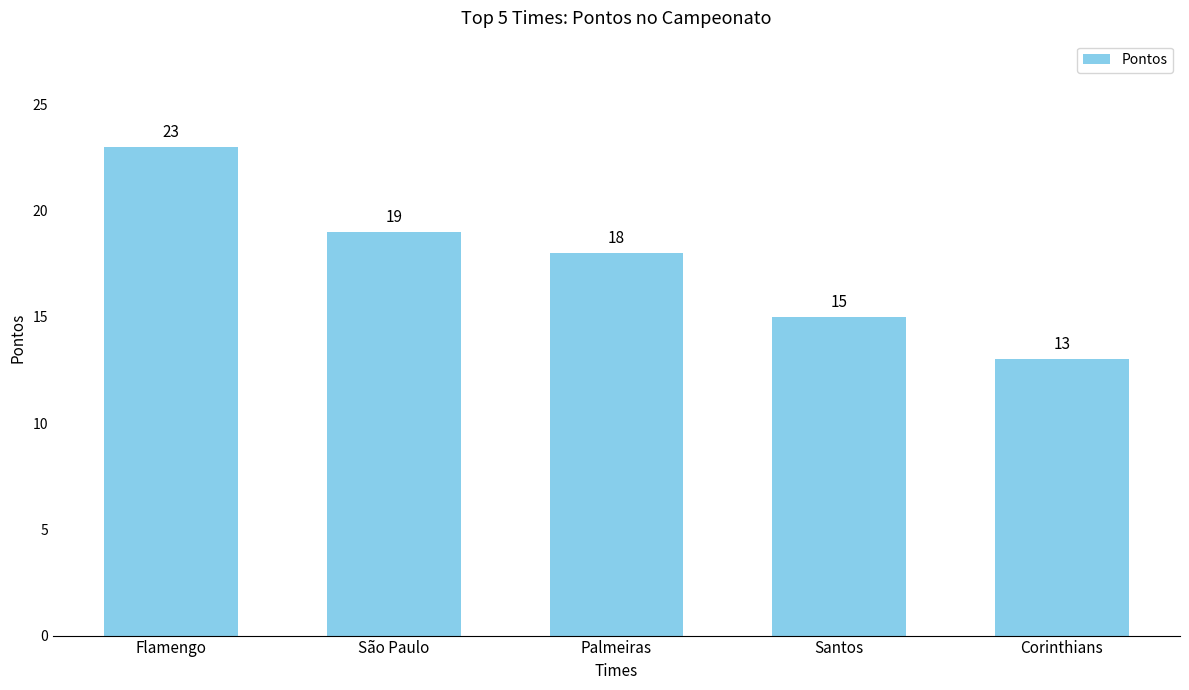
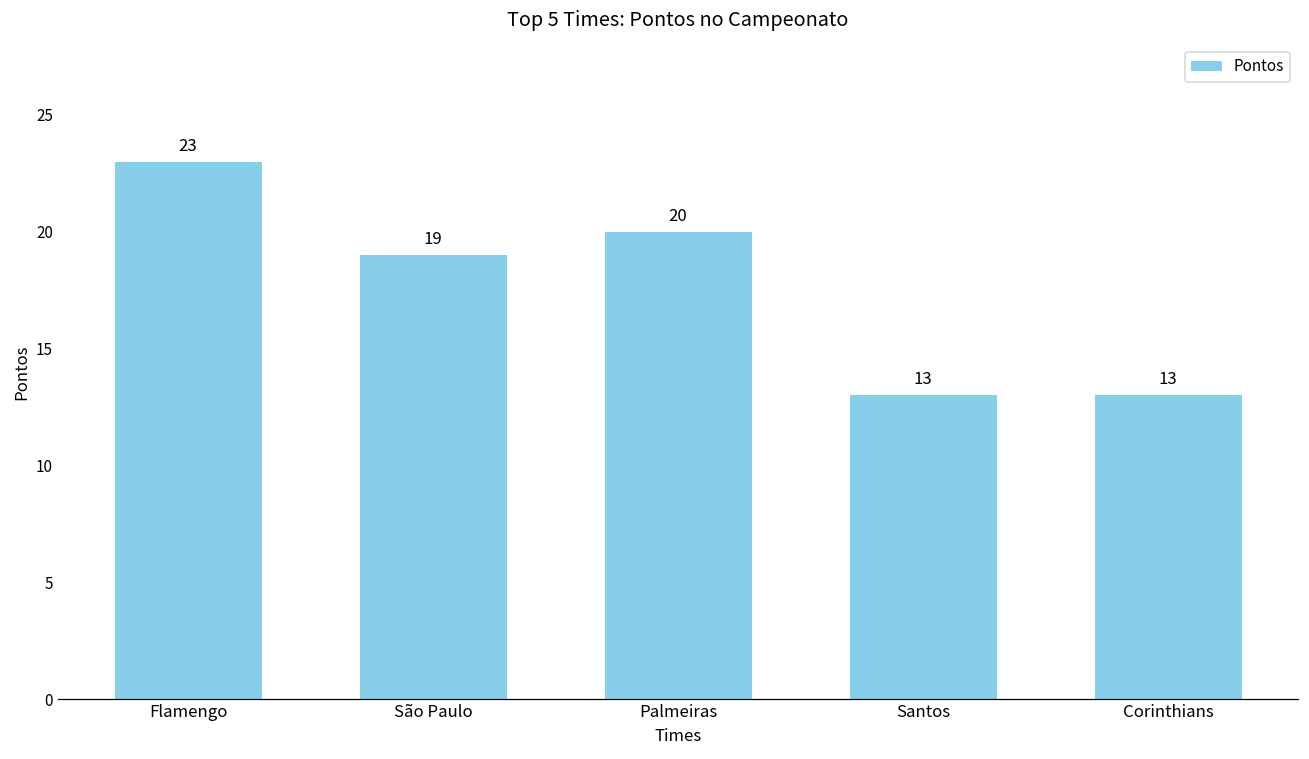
Palmeiras: 18 -> 20
Santos: 15 -> 13
